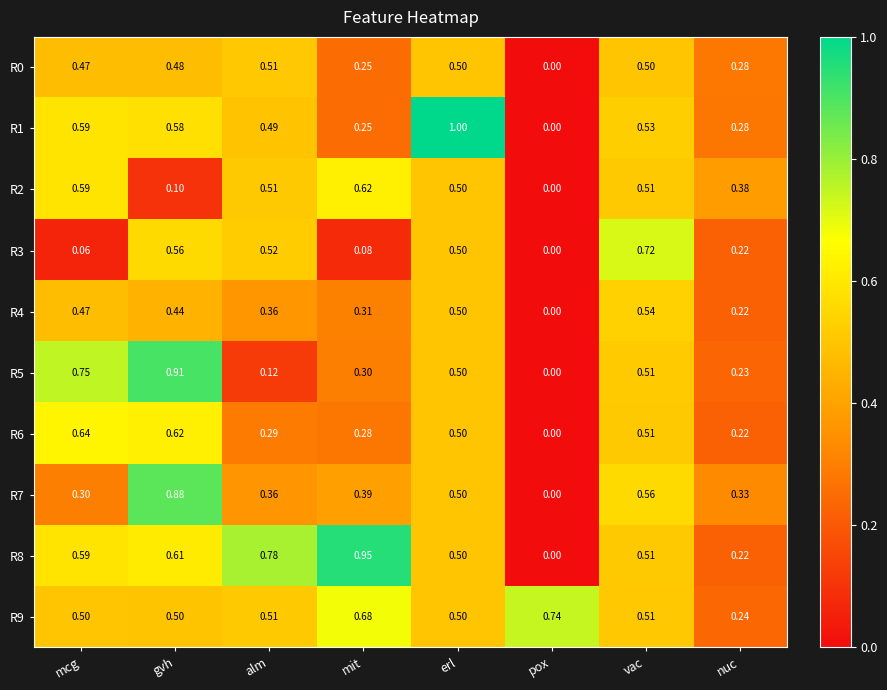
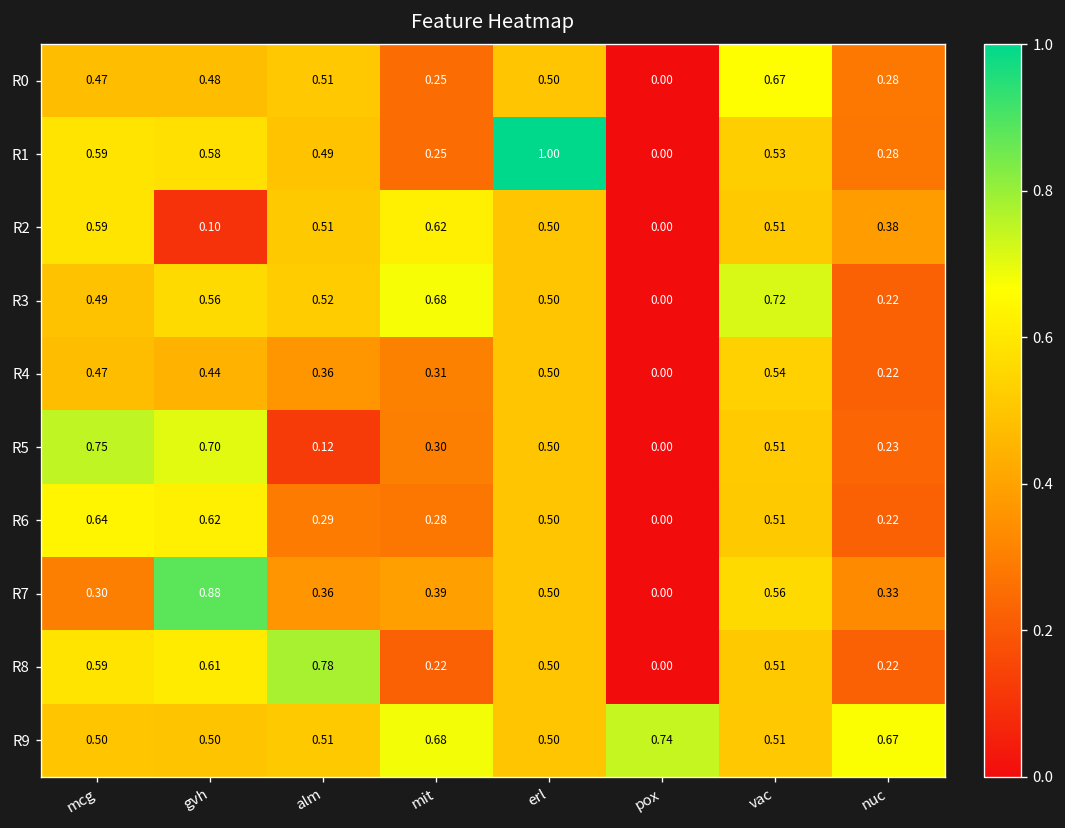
R0, vac: 0.50 -> 0.67
R3, mcg: 0.06 -> 0.49
R3, mit: 0.08 -> 0.68
R5, gvh: 0.91 -> 0.70
R8, mit: 0.95 -> 0.22
R9, nuc: 0.24 -> 0.67
